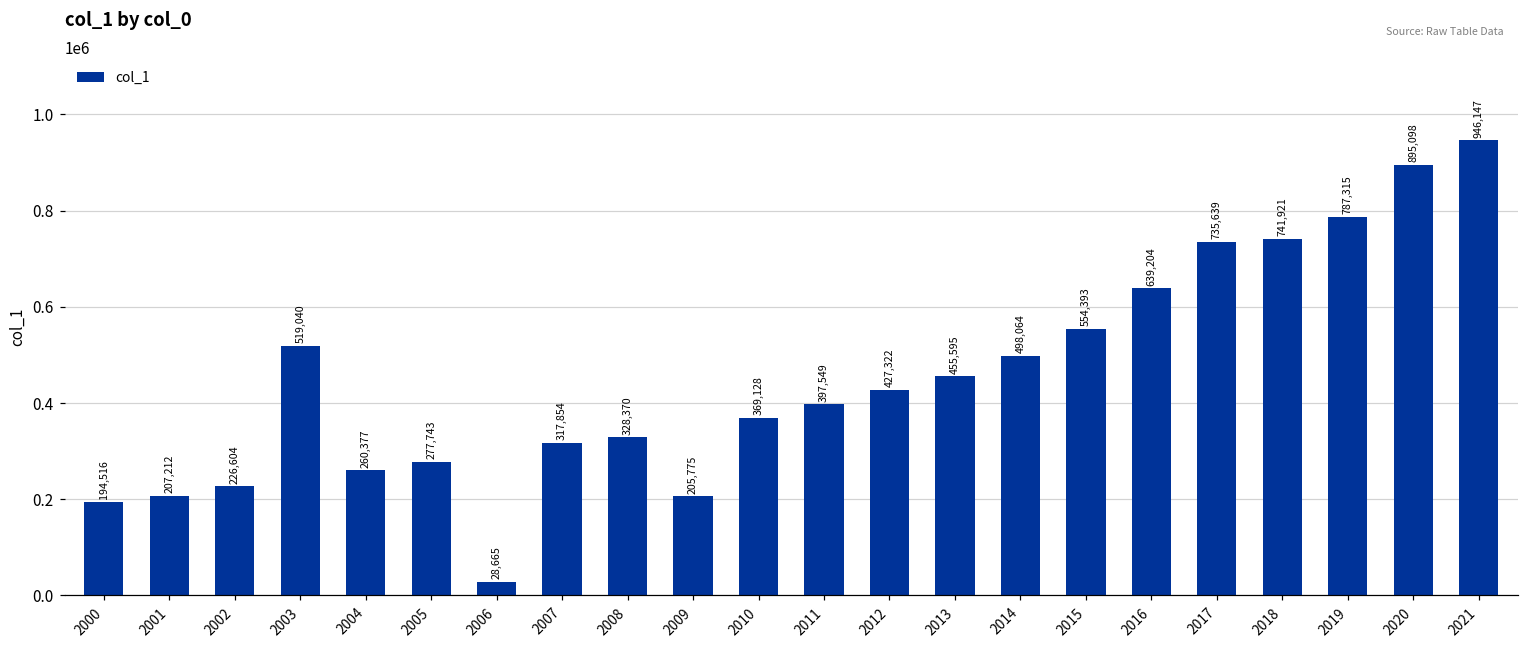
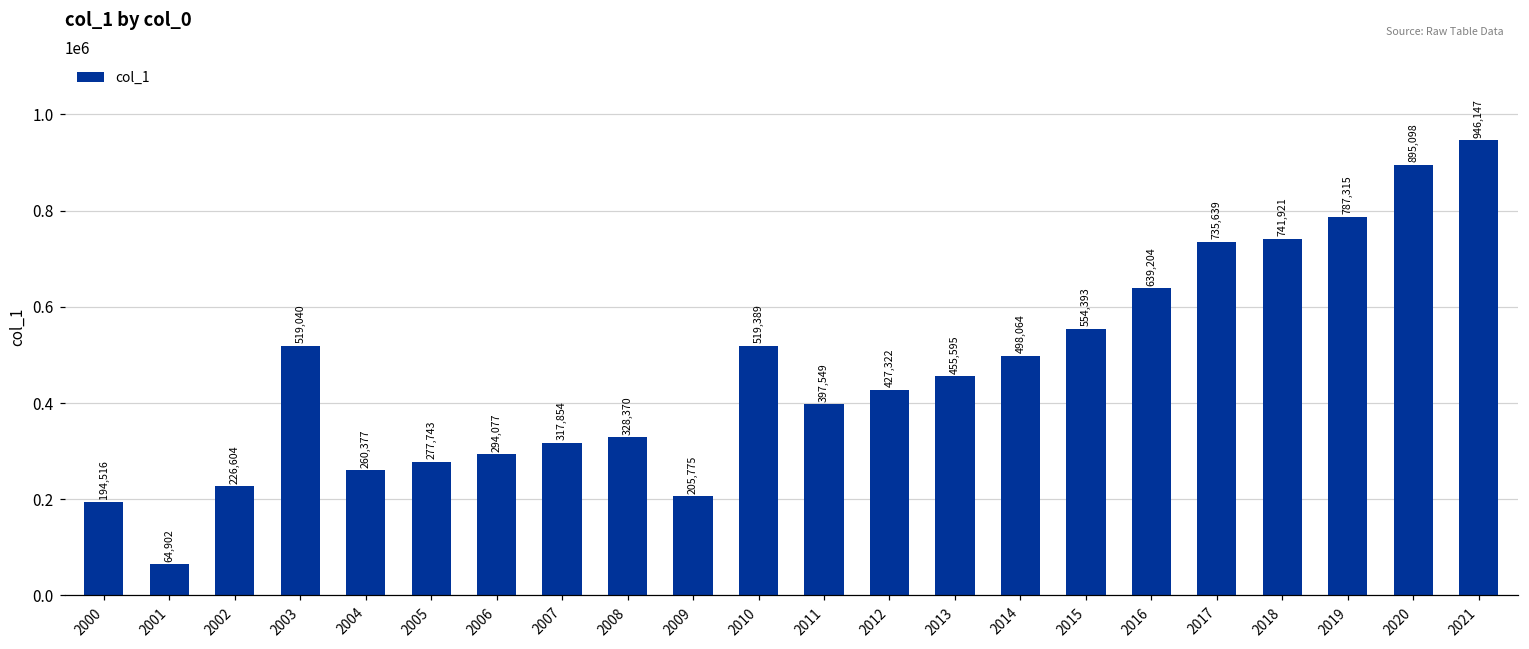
2001: 207,212 -> 64,902
2006: 28,665 -> 294,077
2010: 369,128 -> 519,389
